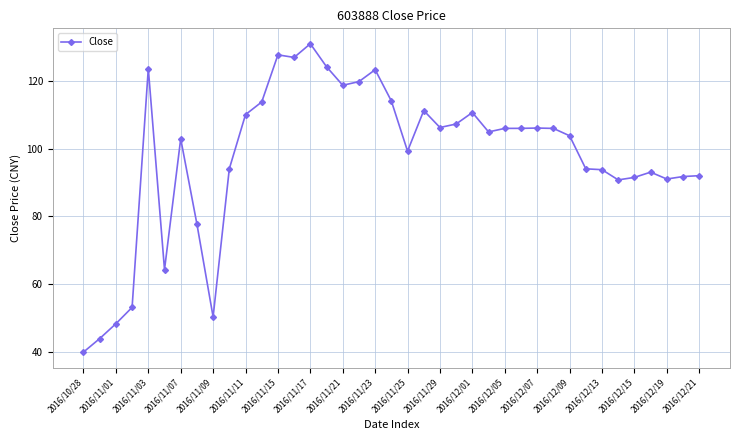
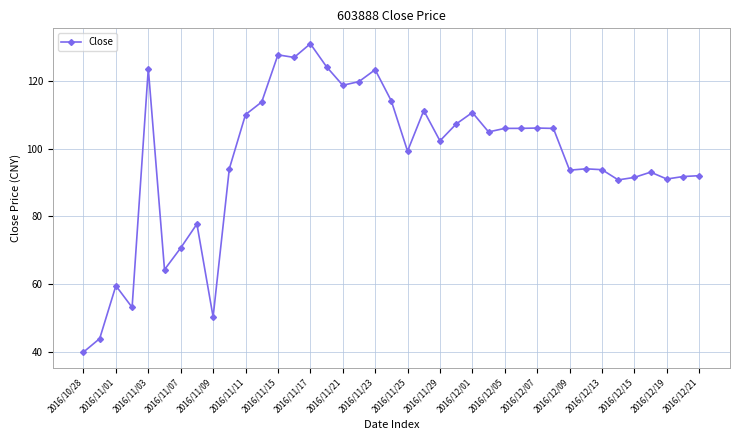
2016/11/01: 48 -> 59
2016/11/07: 103 -> 71
2016/11/29: 106 -> 102
2016/12/09: 104 -> 94
